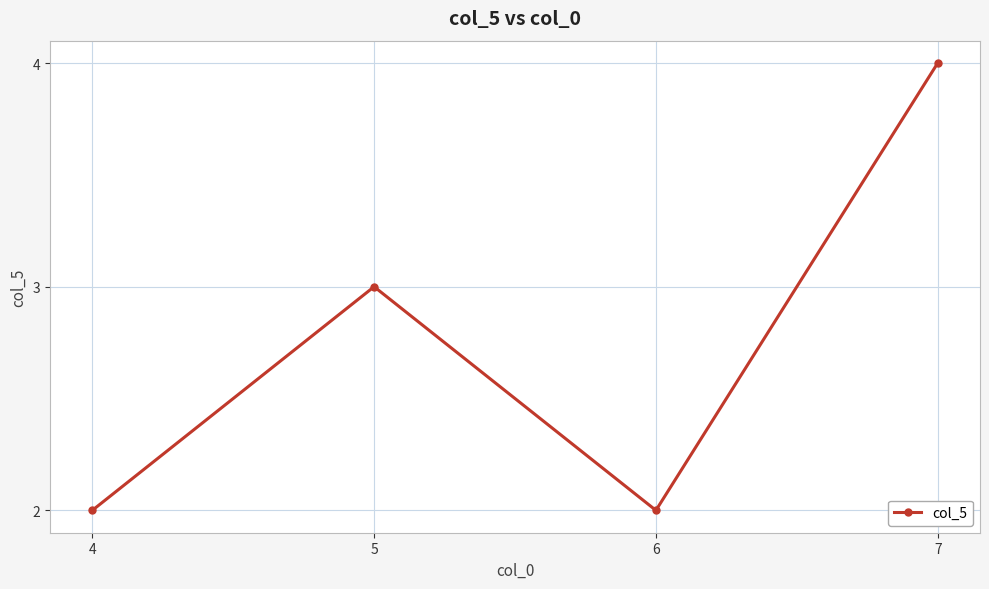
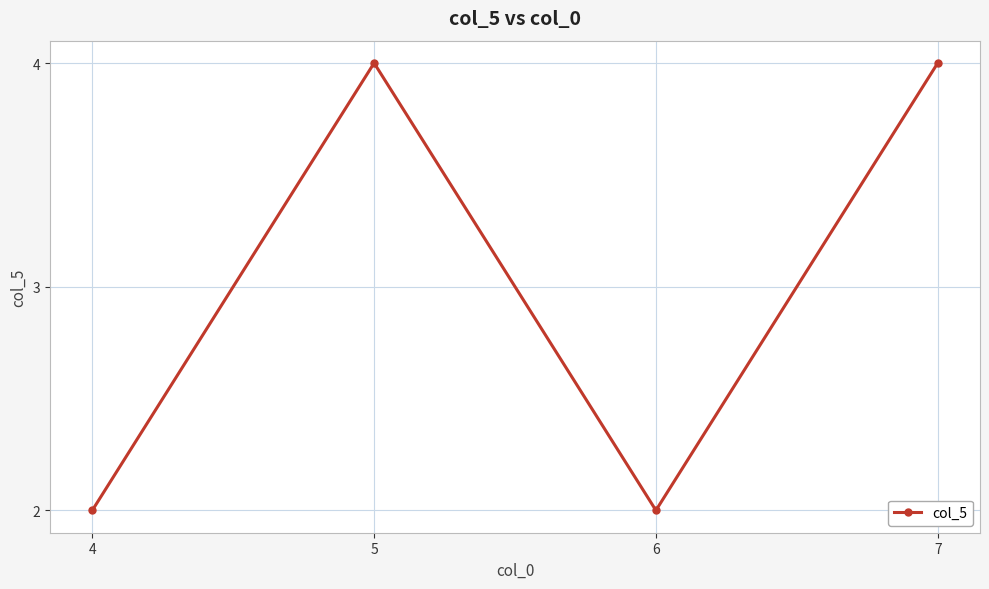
5: 3 -> 4
